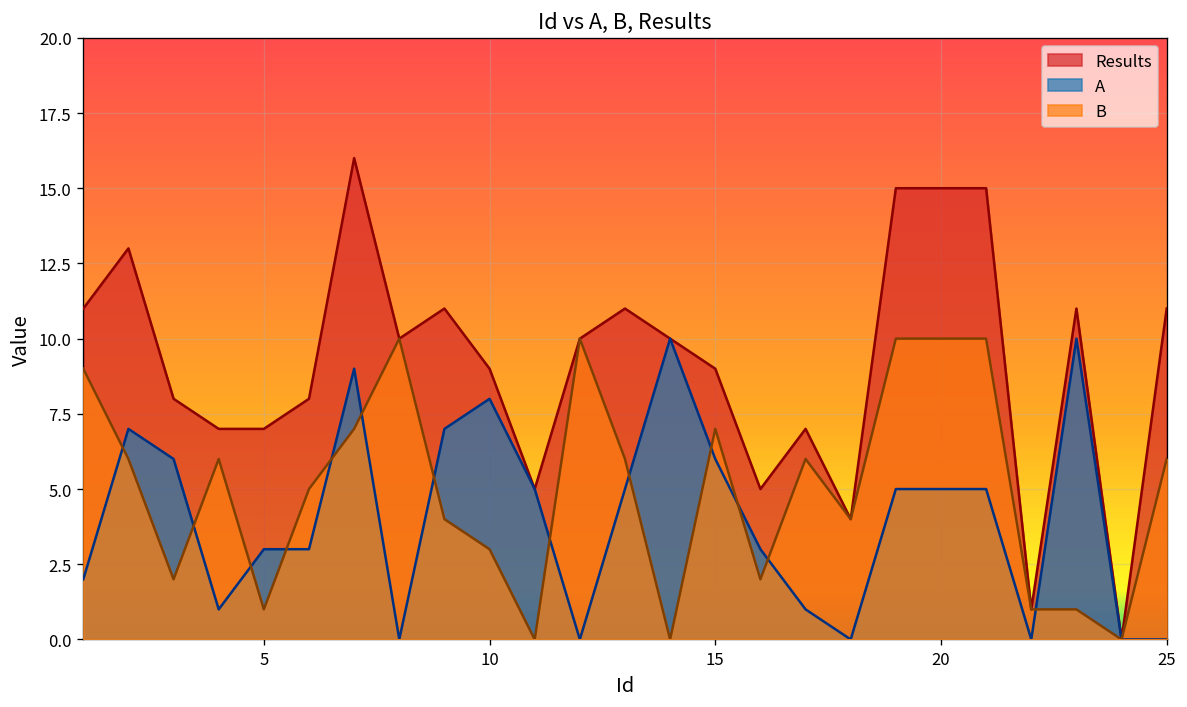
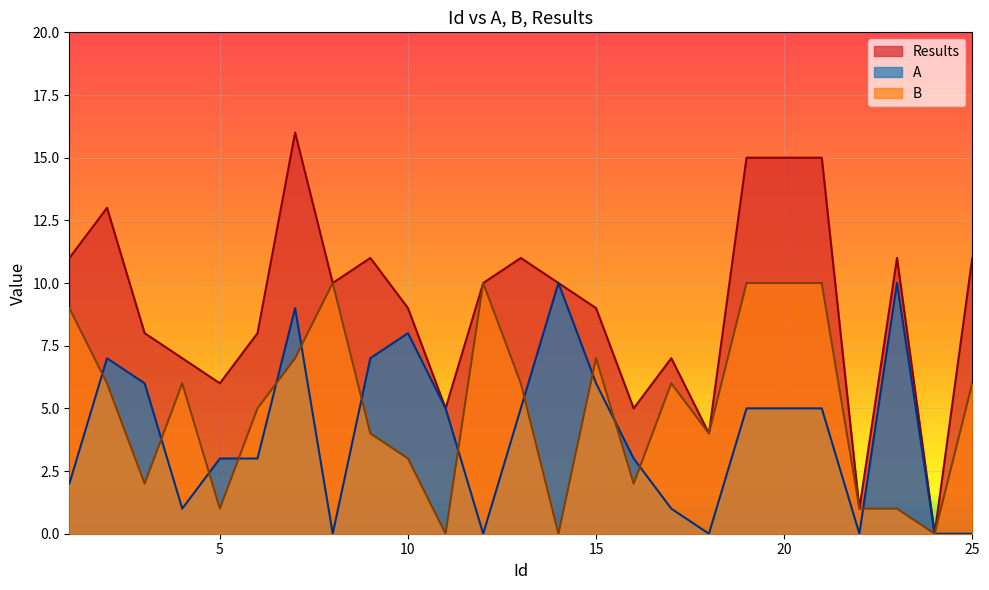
Results, 5: 7 -> 6
